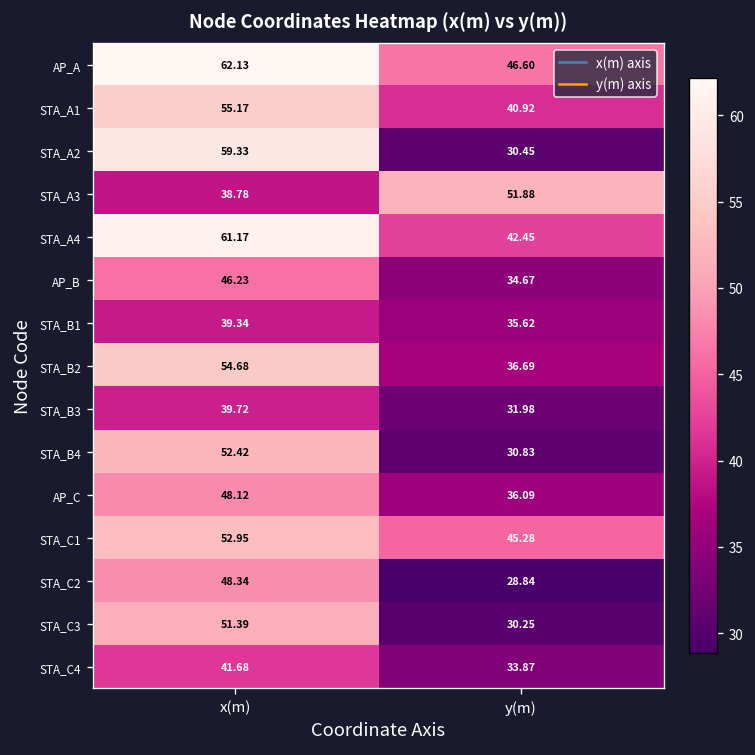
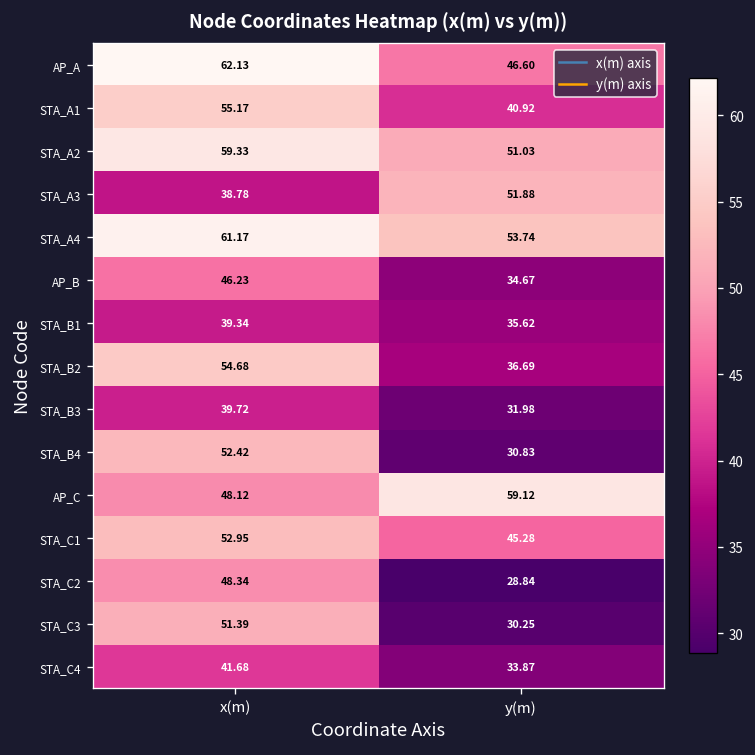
STA_A2, y(m): 30.45 -> 51.03
STA_A4, y(m): 42.45 -> 53.74
AP_C, y(m): 36.09 -> 59.12
